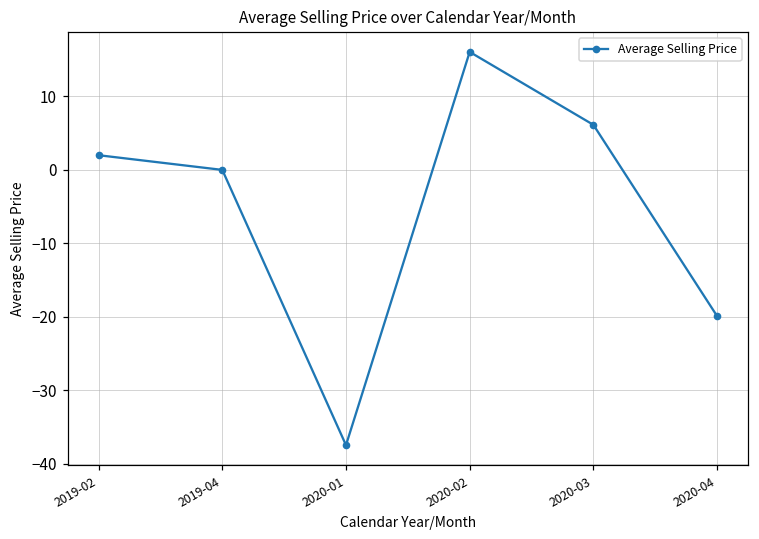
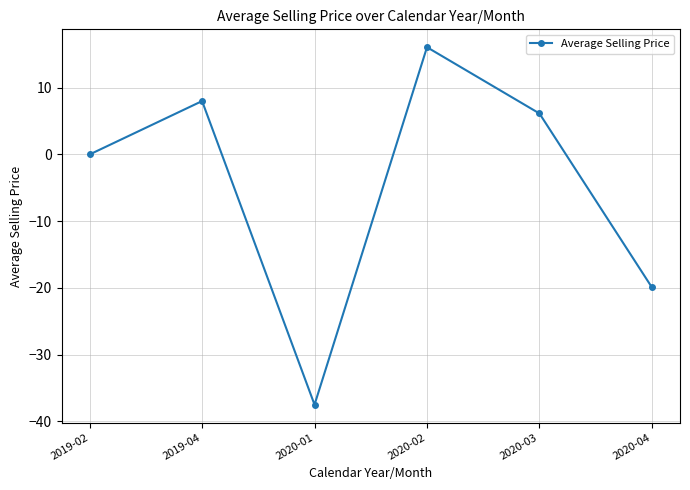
2019-02: 2 -> 0
2019-04: 0 -> 8
